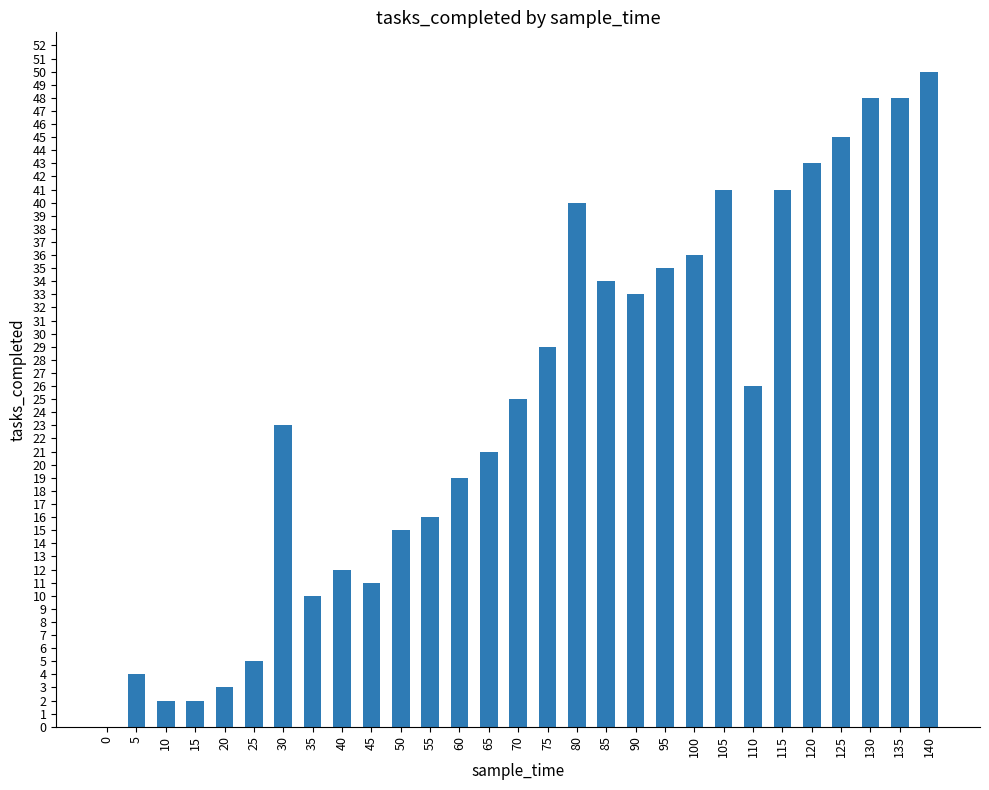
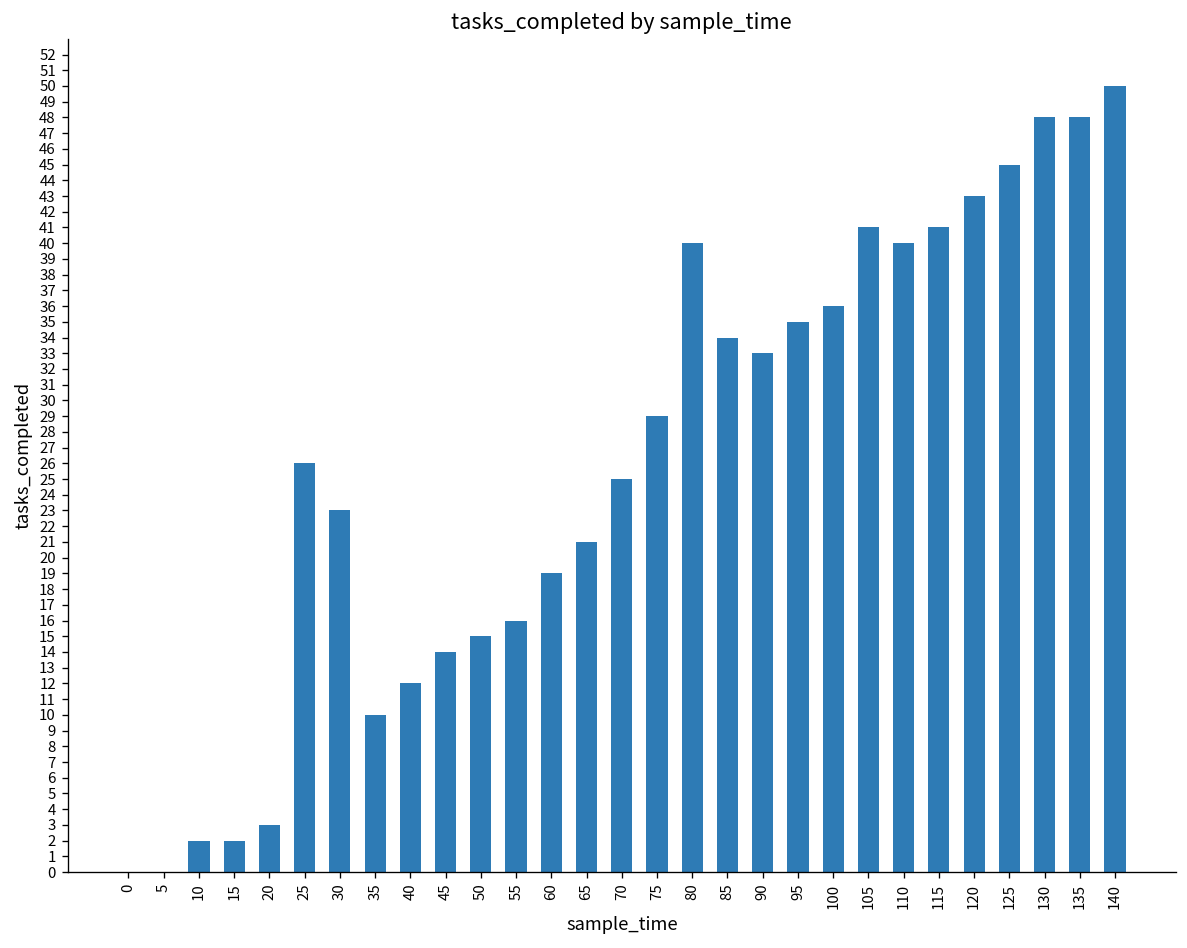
5: 4 -> 0
25: 5 -> 26
45: 11 -> 14
110: 26 -> 40
